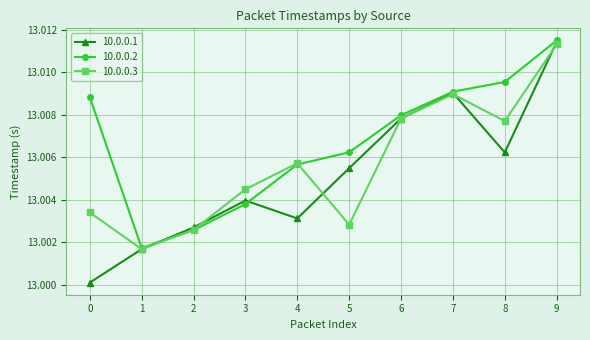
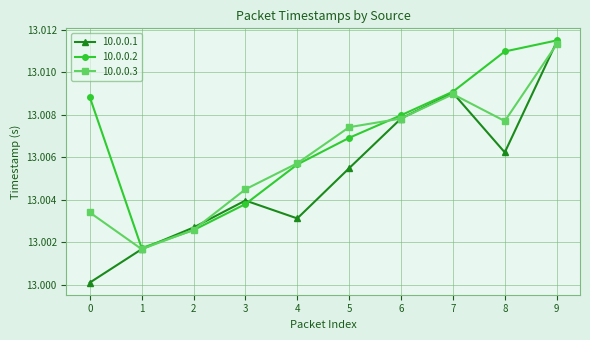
10.0.0.2, 5: 13.0062 -> 13.0069
10.0.0.3, 5: 13.0028 -> 13.0074
10.0.0.2, 8: 13.0095 -> 13.0110
